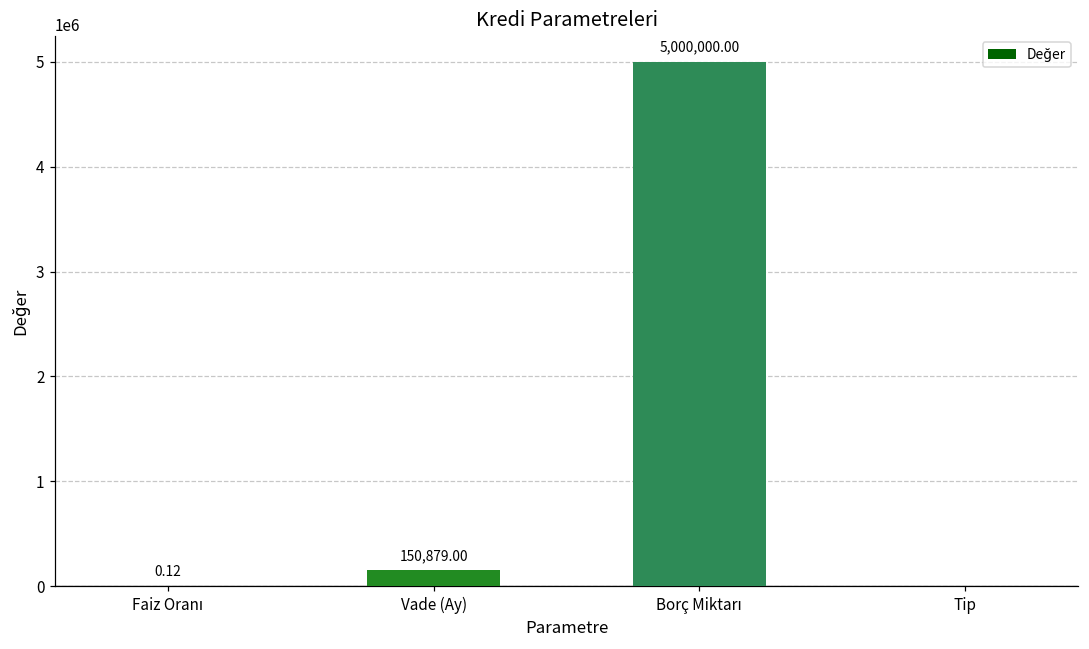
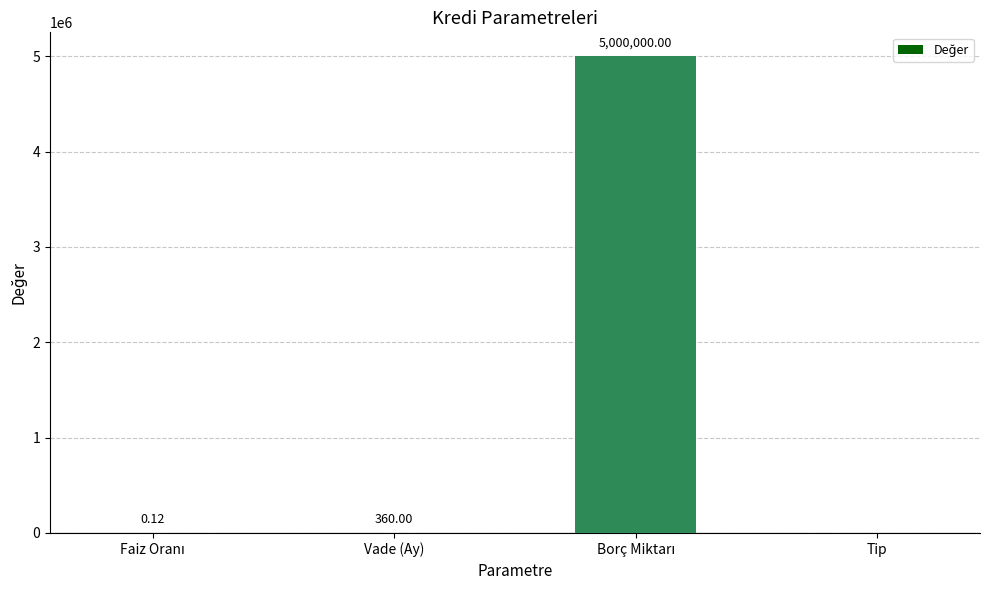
Vade (Ay): 150,879.00 -> 360.00
